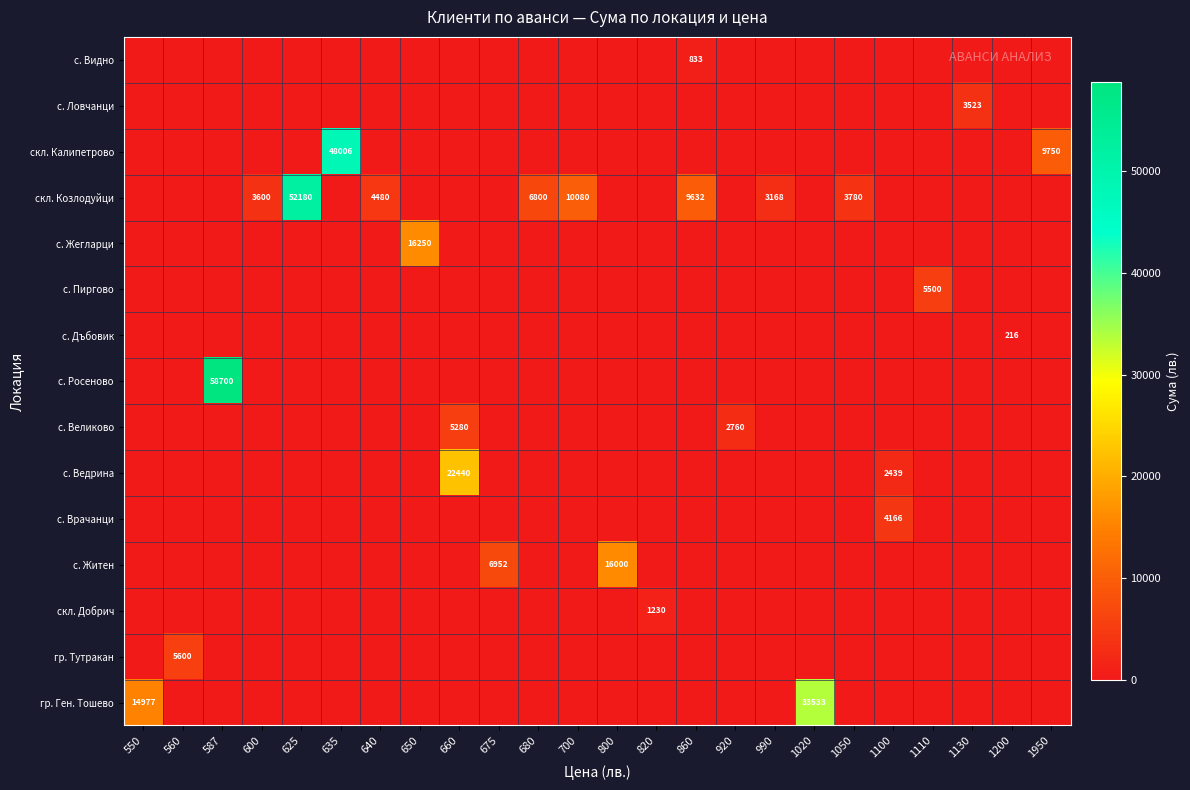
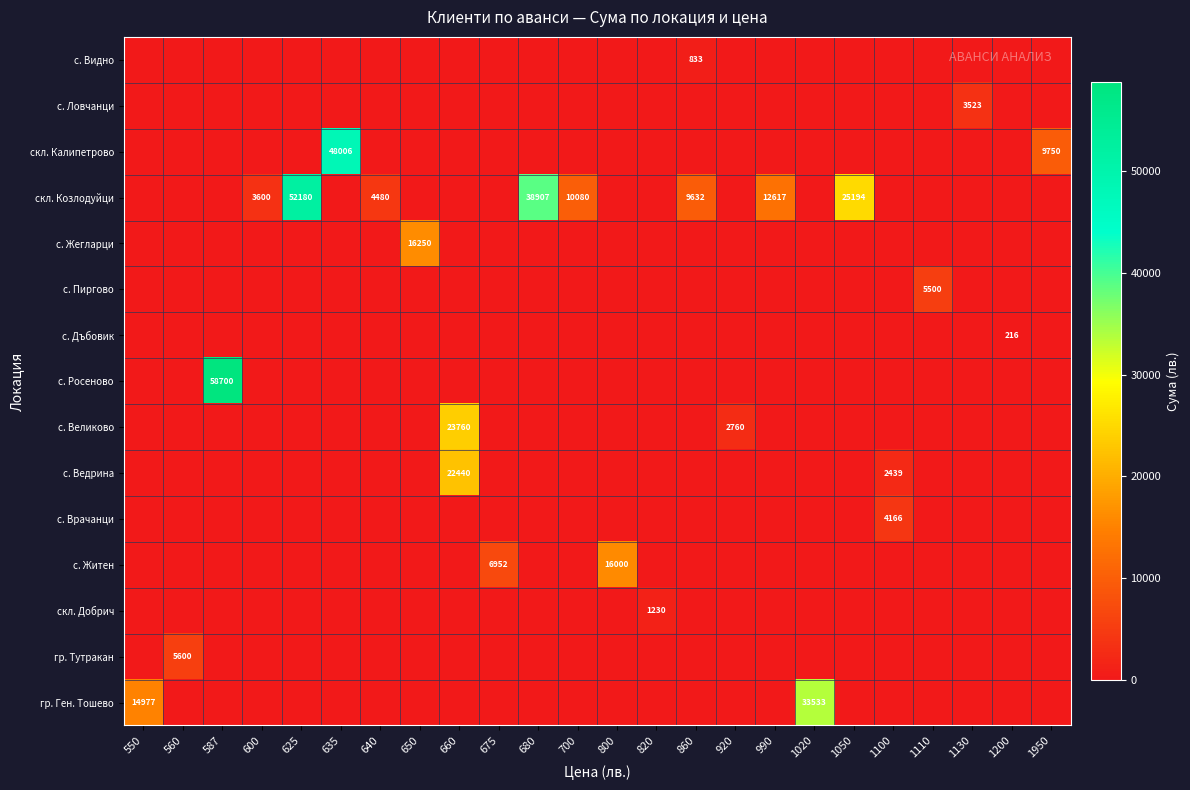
скл. Козлодуйци, 680: 6800 -> 38907
скл. Козлодуйци, 990: 3168 -> 12617
скл. Козлодуйци, 1050: 3780 -> 25194
с. Великово, 660: 5280 -> 23760
